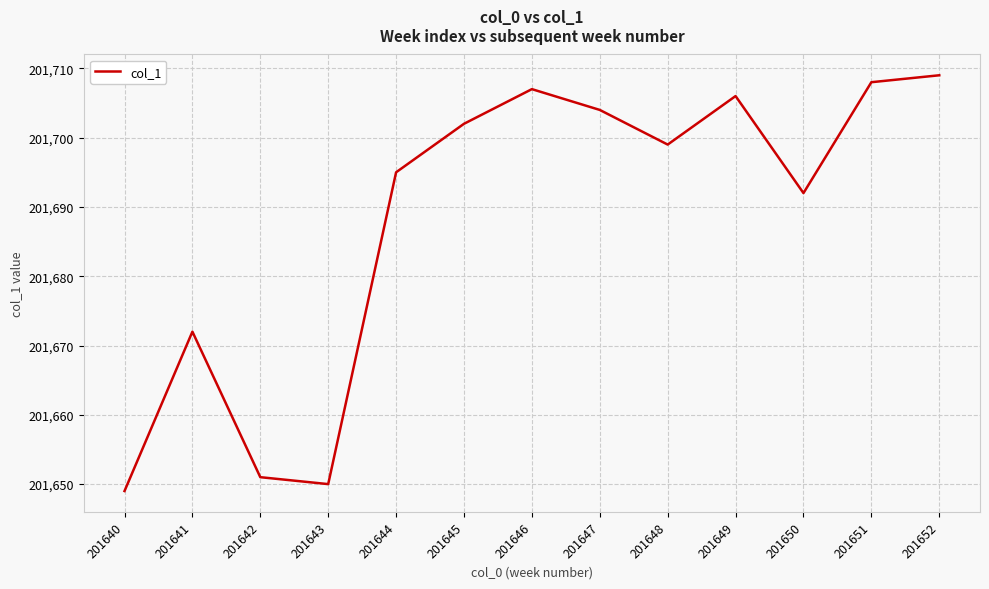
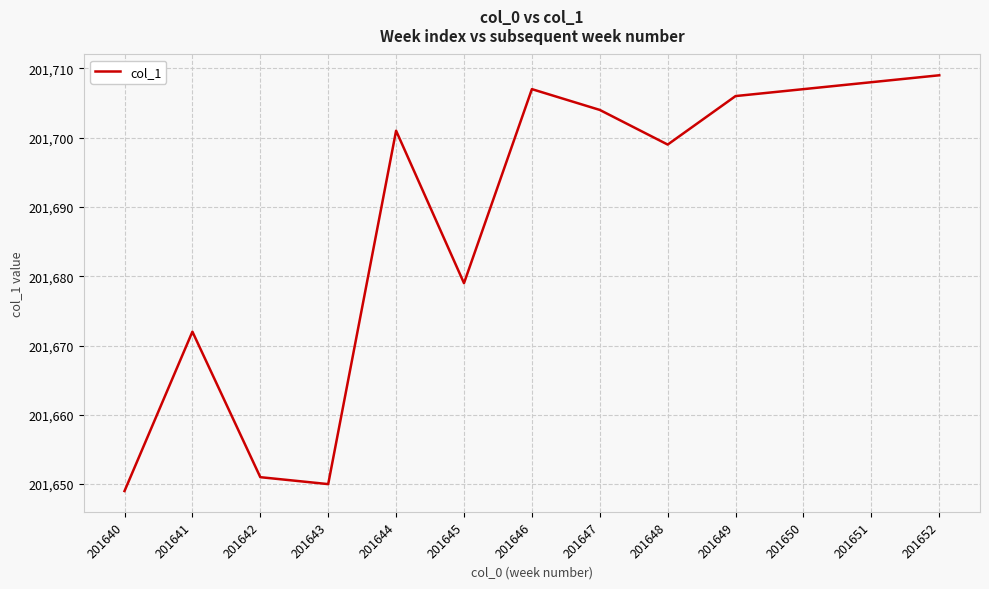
201644: 201,695 -> 201,701
201645: 201,702 -> 201,679
201650: 201,692 -> 201,707
